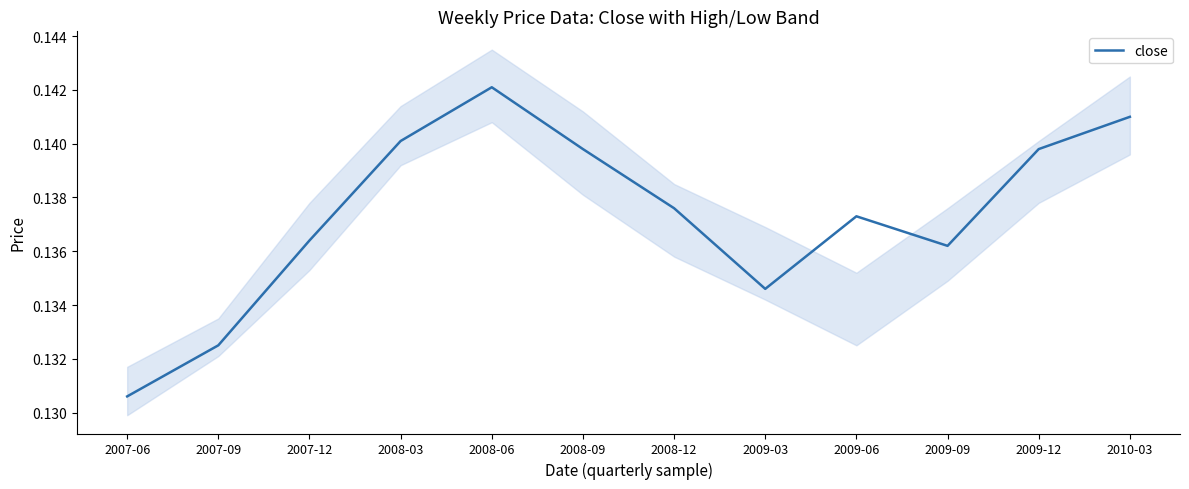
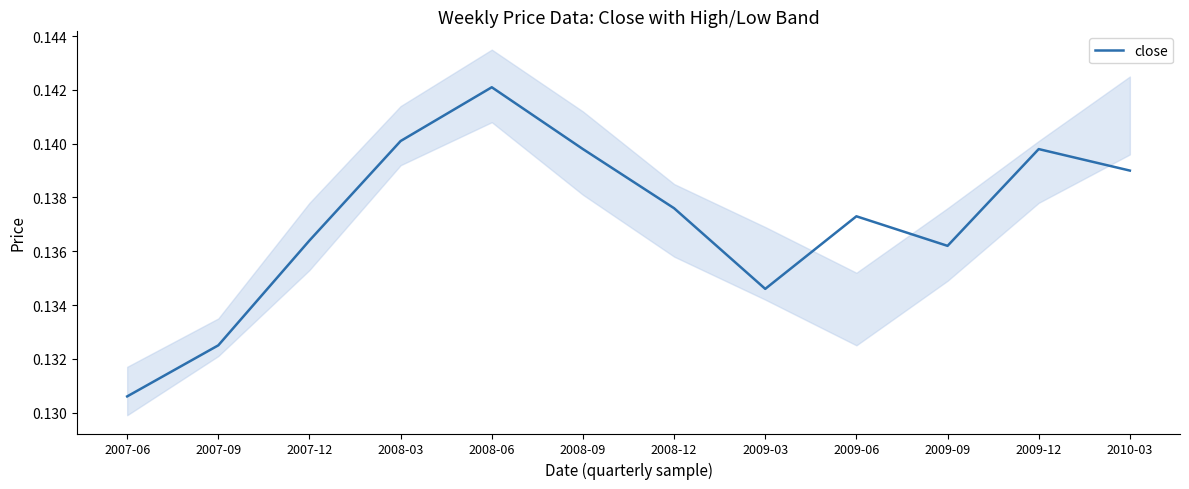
close, 2010-03: 0.141 -> 0.139
